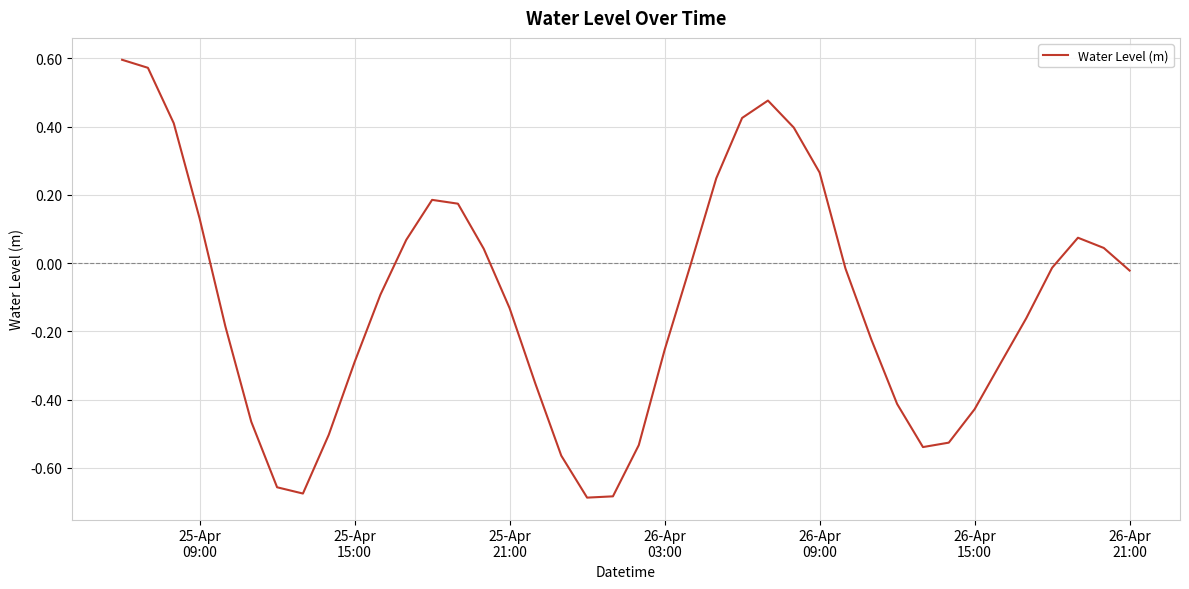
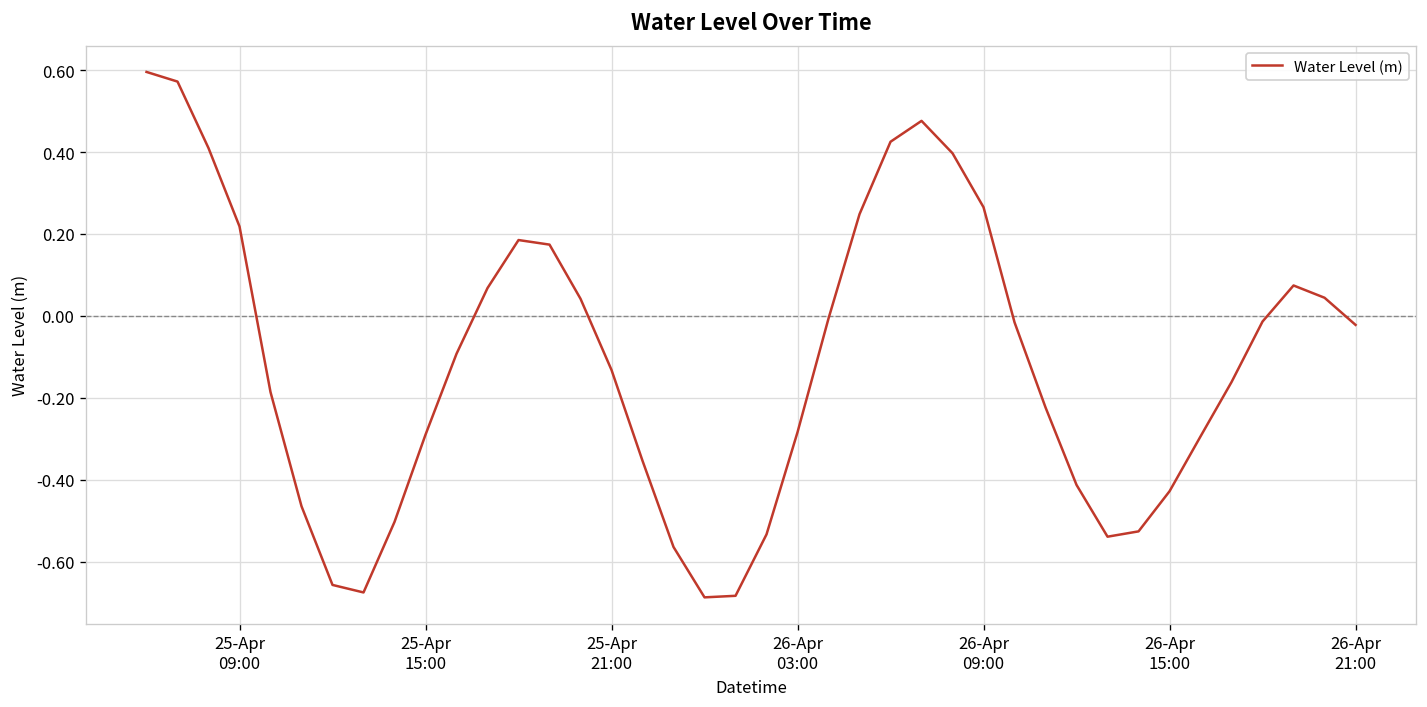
25-Apr 09:00: 0.13 -> 0.22
26-Apr 03:00: -0.25 -> -0.28
